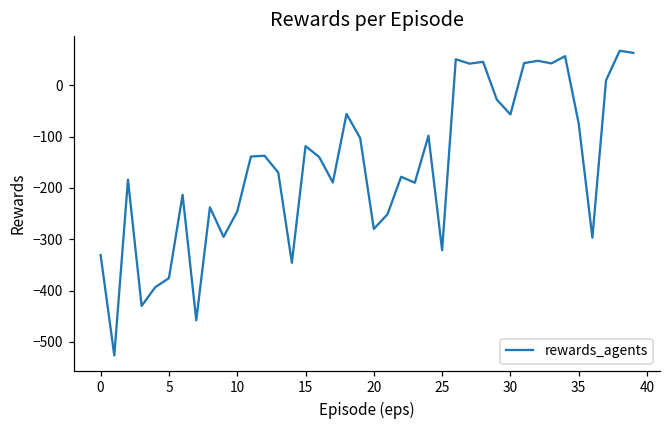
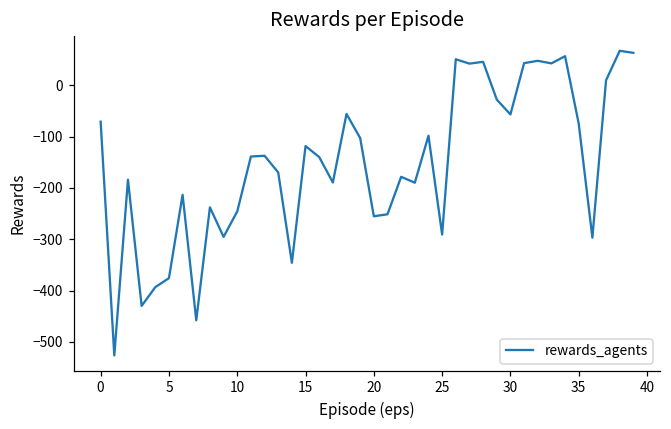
0: -330 -> -70
20: -280 -> -260
25: -320 -> -290
